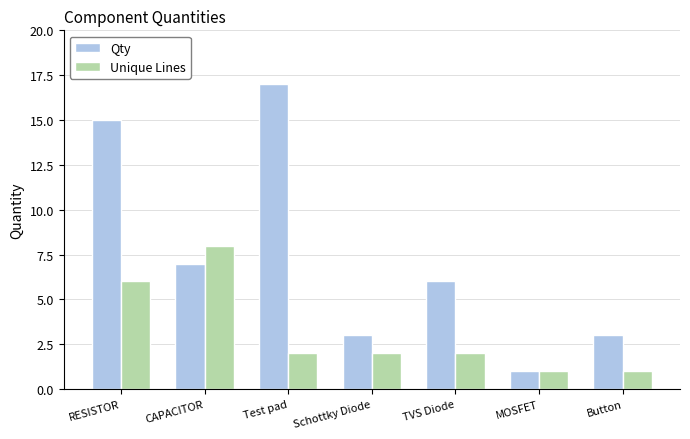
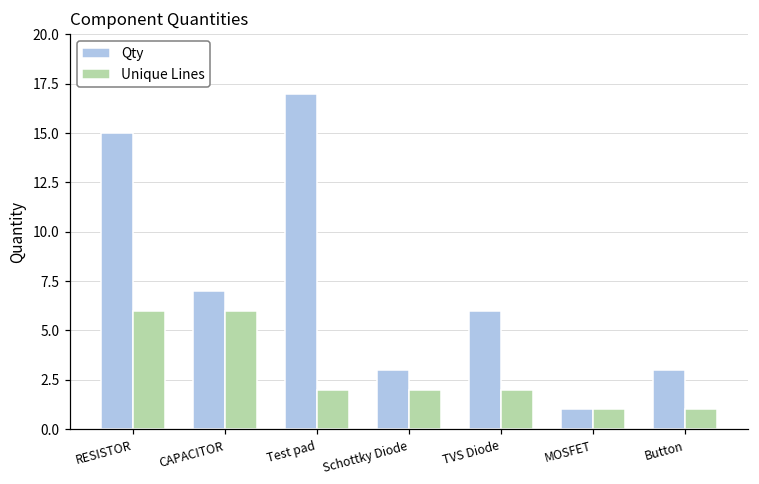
Unique Lines, CAPACITOR: 8 -> 6
